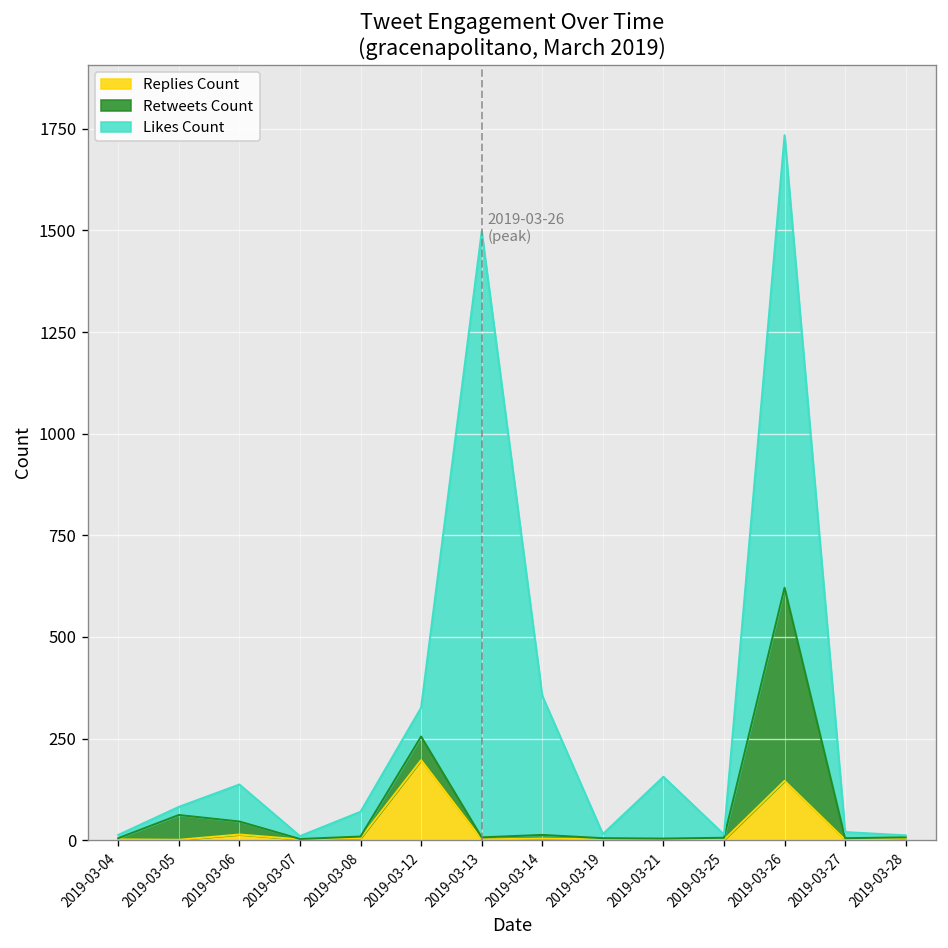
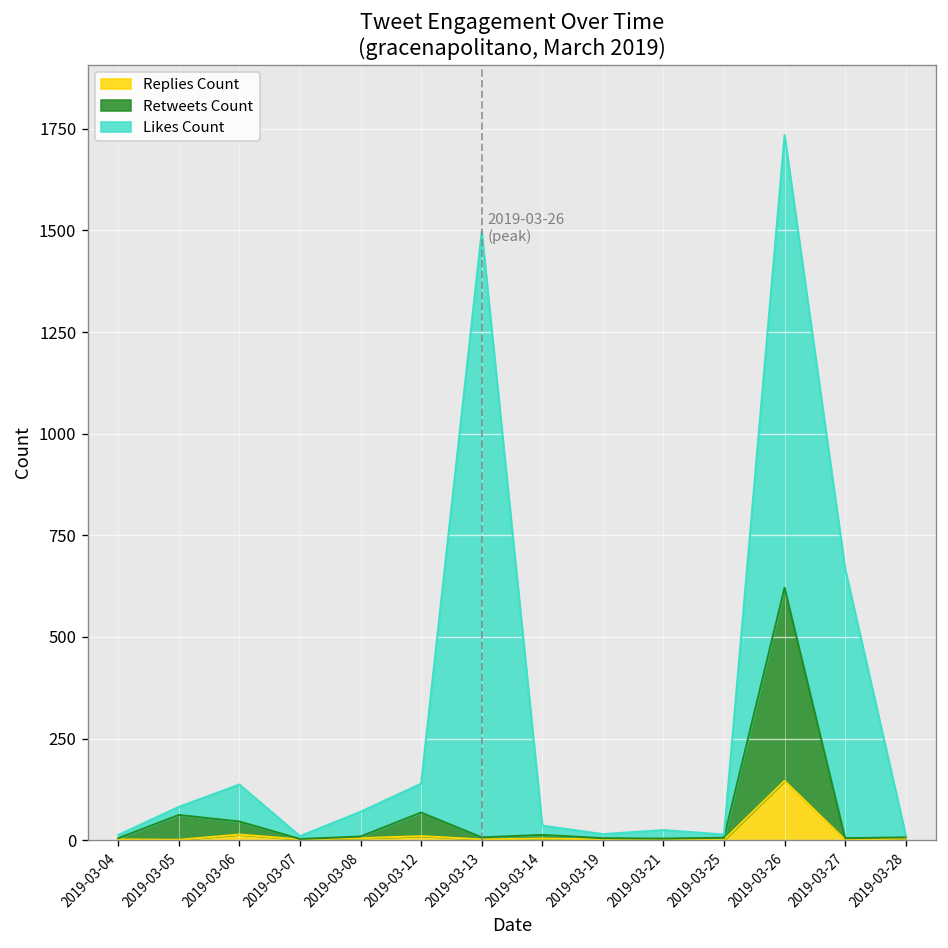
Replies Count, 2019-03-12: 200 -> 10
Likes Count, 2019-03-14: 340 -> 20
Likes Count, 2019-03-21: 150 -> 20
Likes Count, 2019-03-27: 20 -> 660
